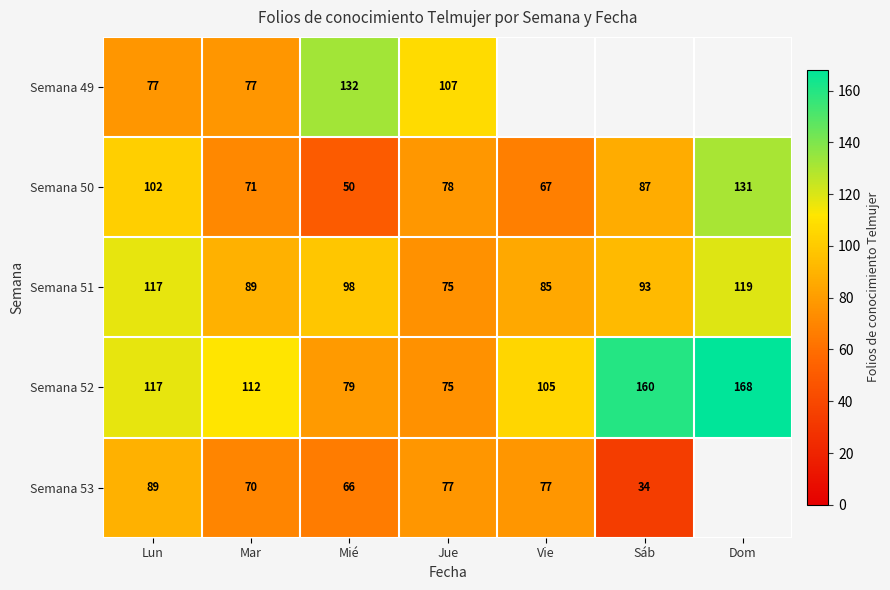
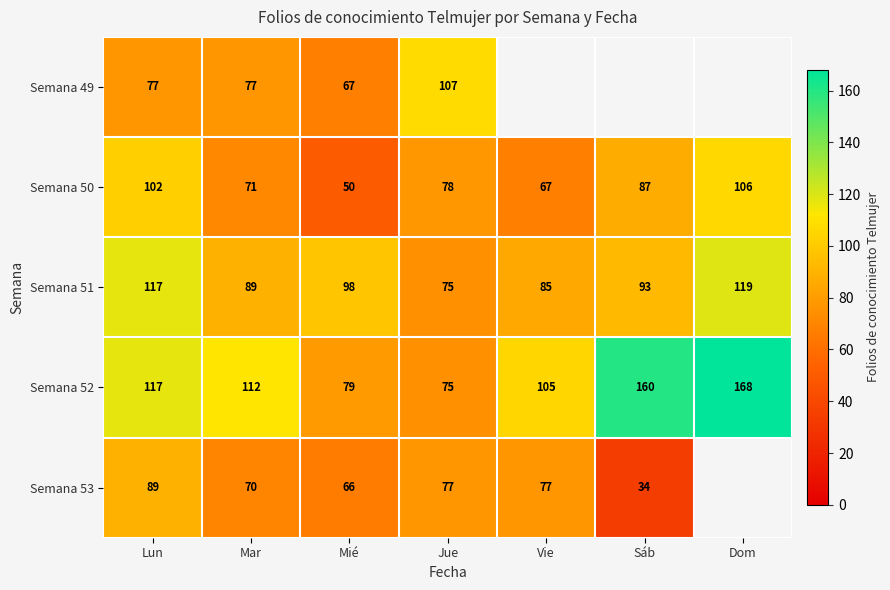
Semana 49, Mié: 132 -> 67
Semana 50, Dom: 131 -> 106
